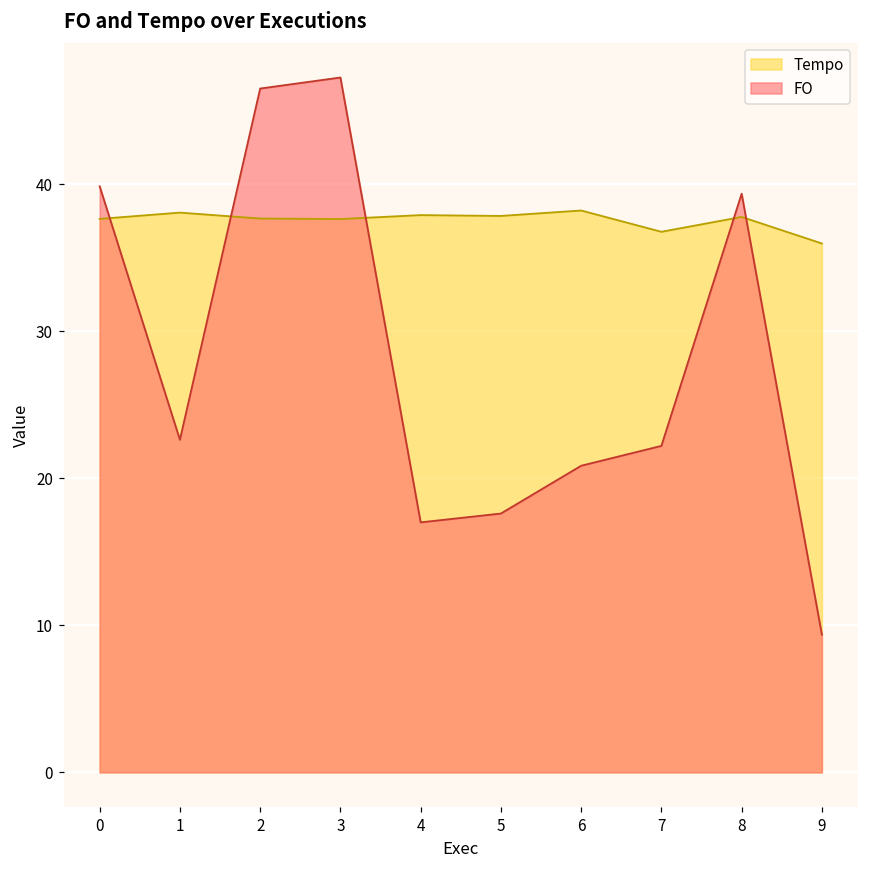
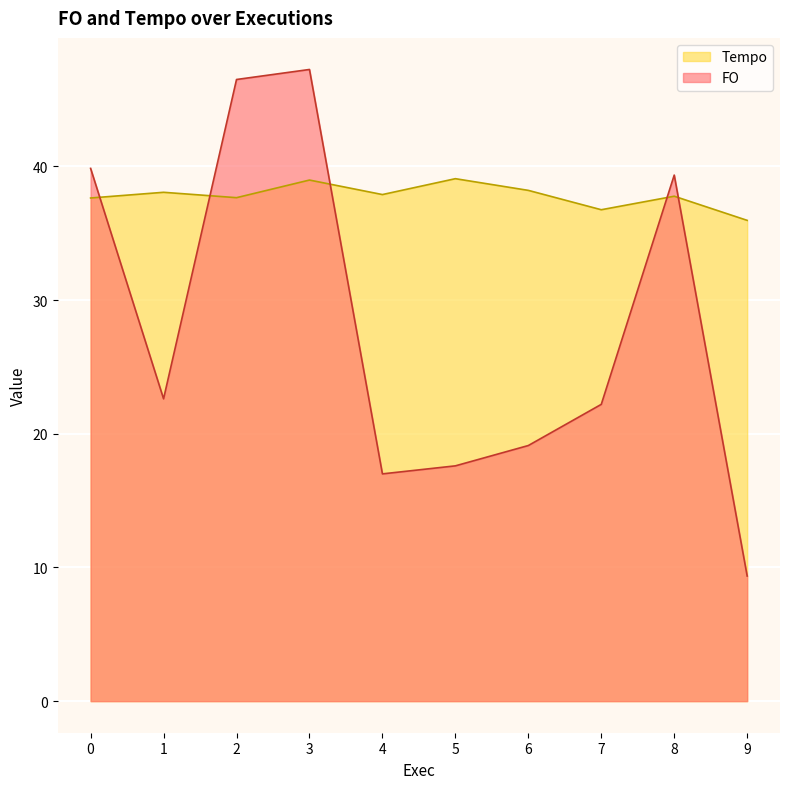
Tempo, 3: 37.6 -> 39.0
Tempo, 5: 37.8 -> 39.1
FO, 6: 20.9 -> 19.1
